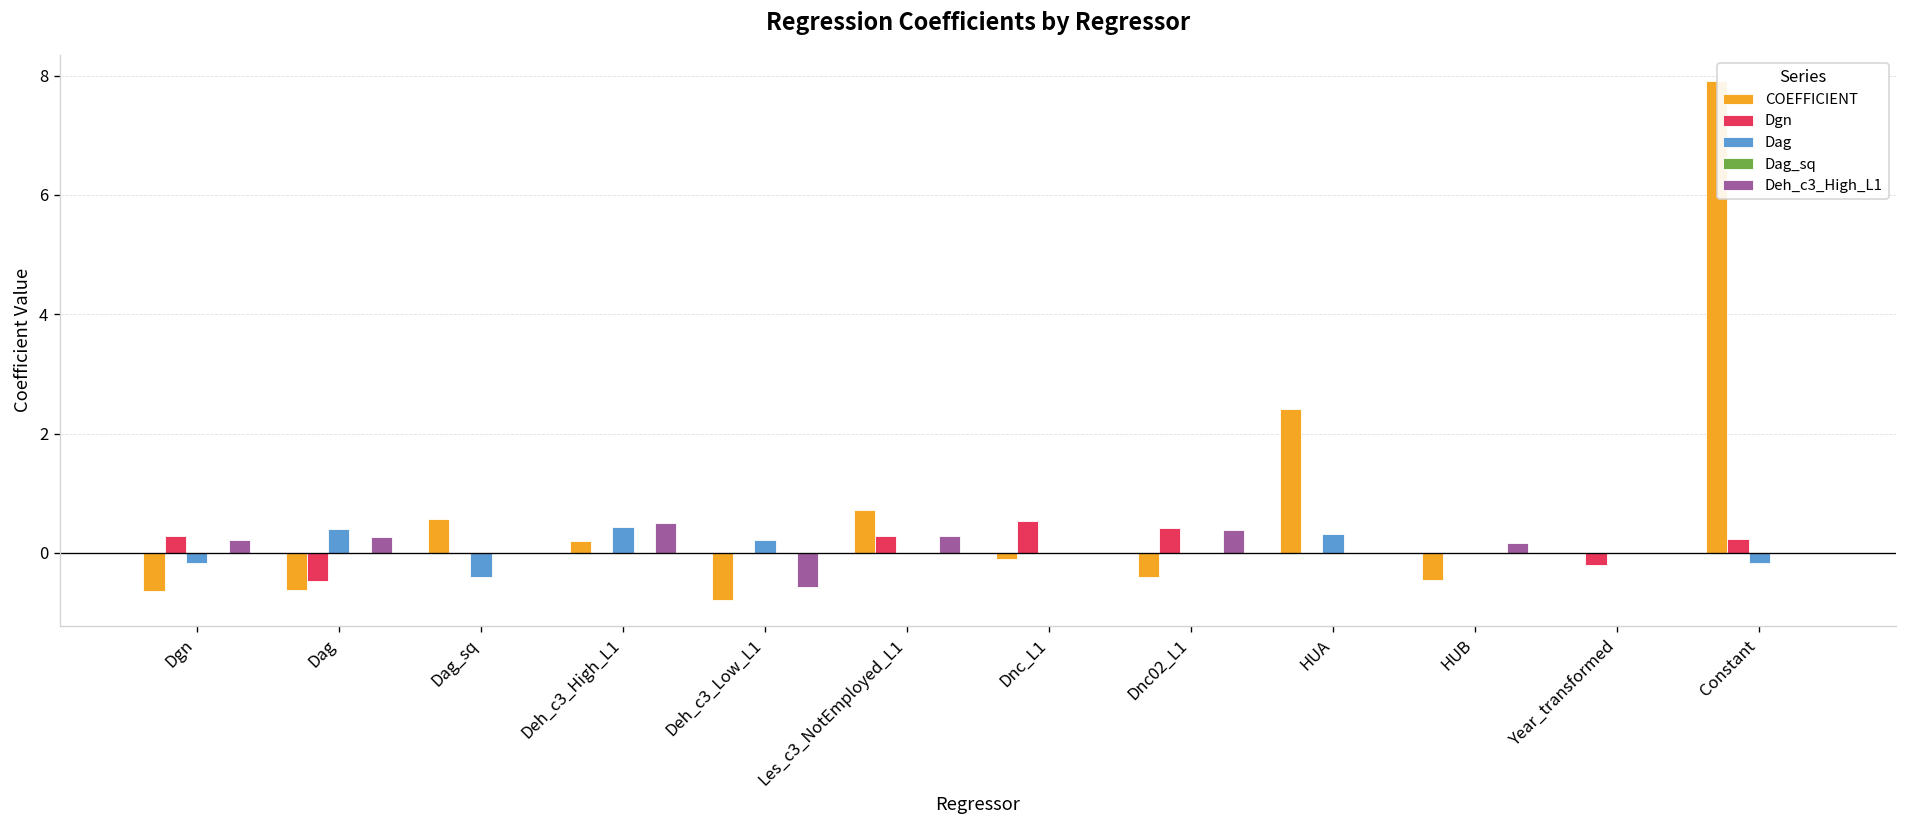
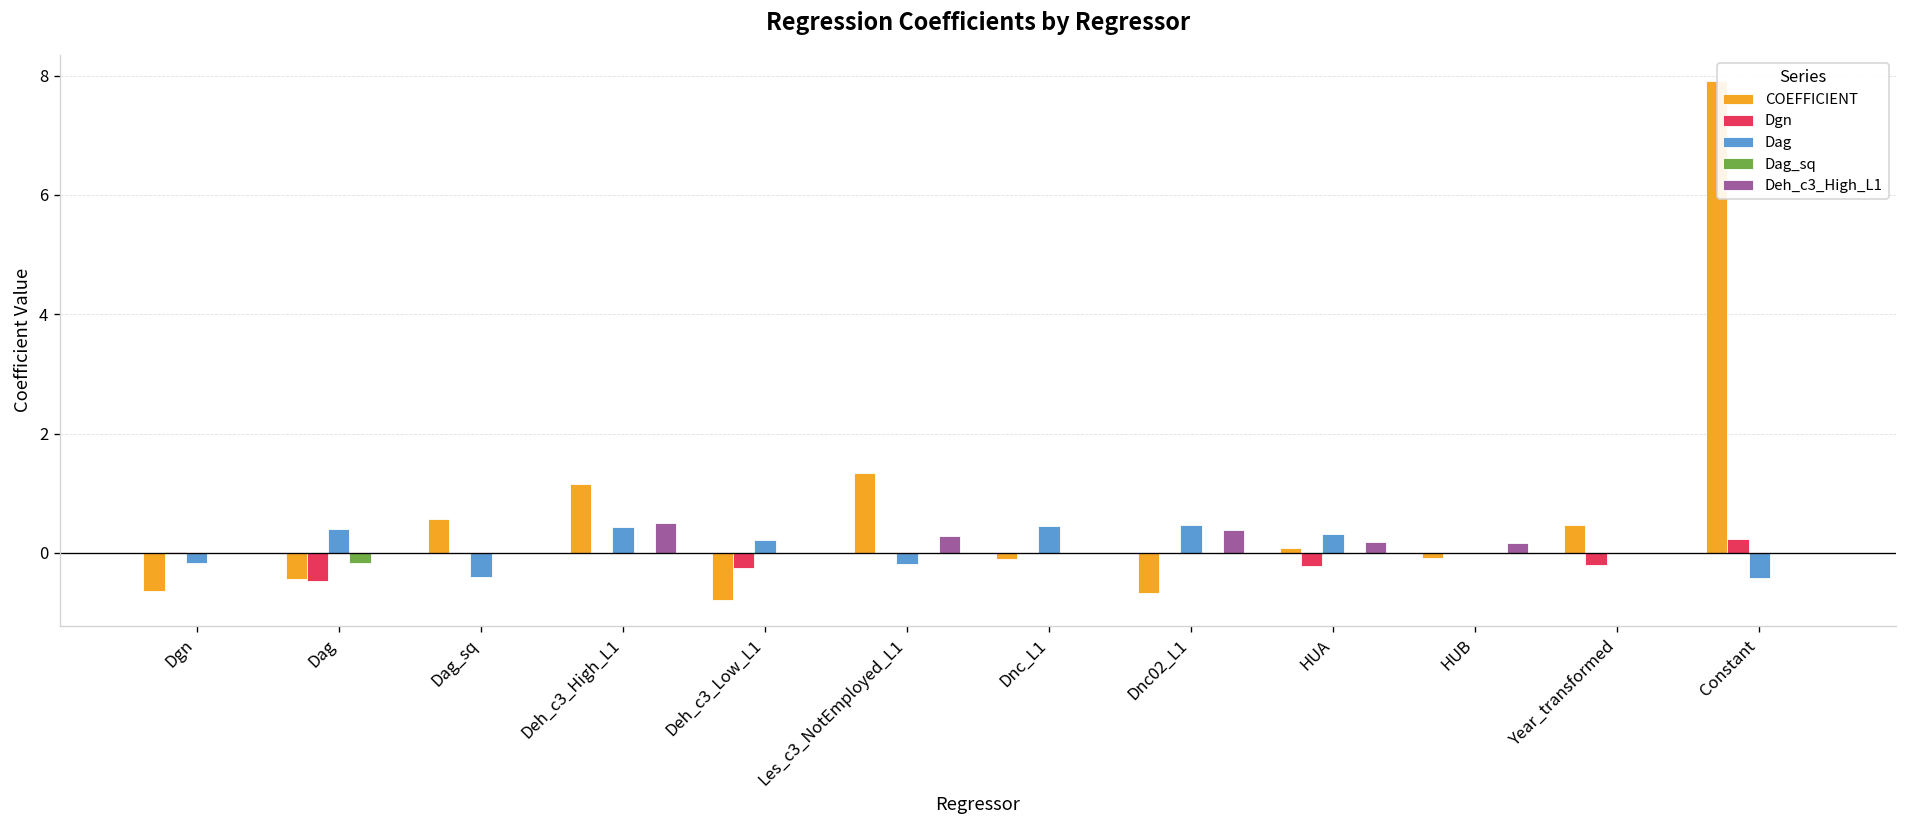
Dgn, Dgn: 0.3 -> 0.0
Deh_c3_High_L1, Dgn: 0.2 -> 0.0
COEFFICIENT, Dag: -0.6 -> -0.4
Dag_sq, Dag: 0.0 -> -0.2
Deh_c3_High_L1, Dag: 0.3 -> 0.0
COEFFICIENT, Deh_c3_High_L1: 0.2 -> 1.1
Dgn, Deh_c3_Low_L1: 0.0 -> -0.2
Deh_c3_High_L1, Deh_c3_Low_L1: -0.6 -> 0.0
COEFFICIENT, Les_c3_NotEmployed_L1: 0.7 -> 1.3
Dgn, Les_c3_NotEmployed_L1: 0.3 -> 0.0
Dag, Les_c3_NotEmployed_L1: 0.0 -> -0.2
Dgn, Dnc_L1: 0.5 -> 0.0
Dag, Dnc_L1: 0.0 -> 0.5
COEFFICIENT, Dnc02_L1: -0.4 -> -0.7
Dgn, Dnc02_L1: 0.4 -> 0.0
Dag, Dnc02_L1: 0.0 -> 0.5
COEFFICIENT, HUA: 2.4 -> 0.1
Dgn, HUA: 0.0 -> -0.2
Deh_c3_High_L1, HUA: 0.0 -> 0.2
COEFFICIENT, HUB: -0.5 -> -0.1
COEFFICIENT, Year_transformed: 0.0 -> 0.5
Dag, Constant: -0.2 -> -0.4
